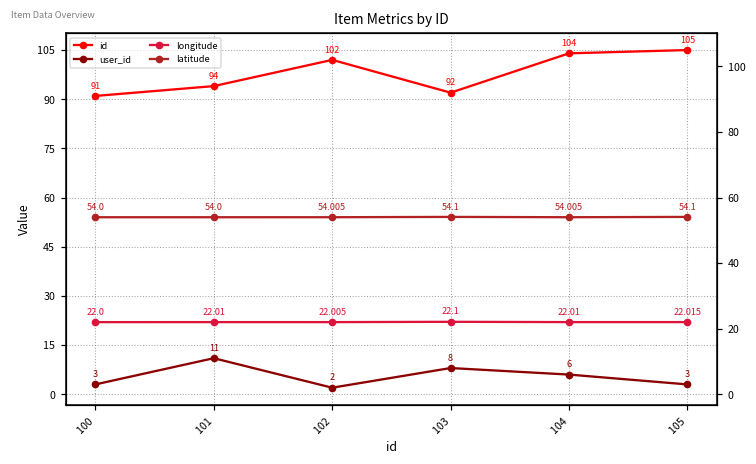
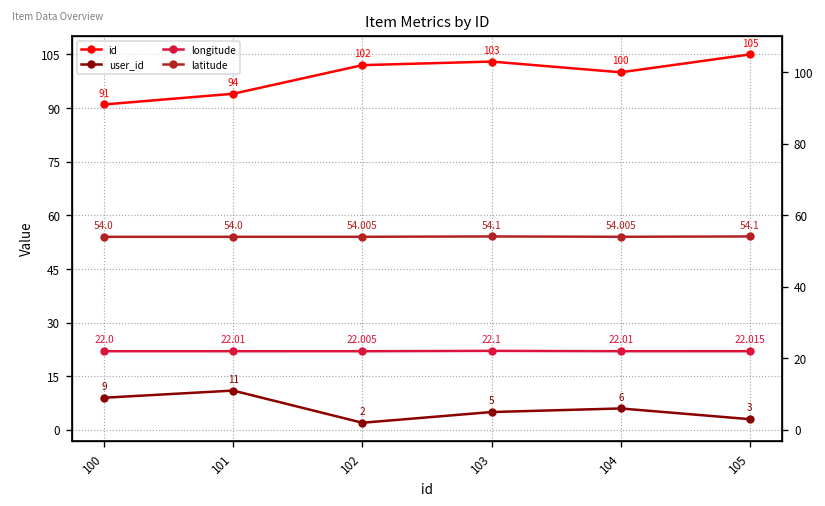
user_id, 100: 3 -> 9
id, 103: 92 -> 103
user_id, 103: 8 -> 5
id, 104: 104 -> 100
